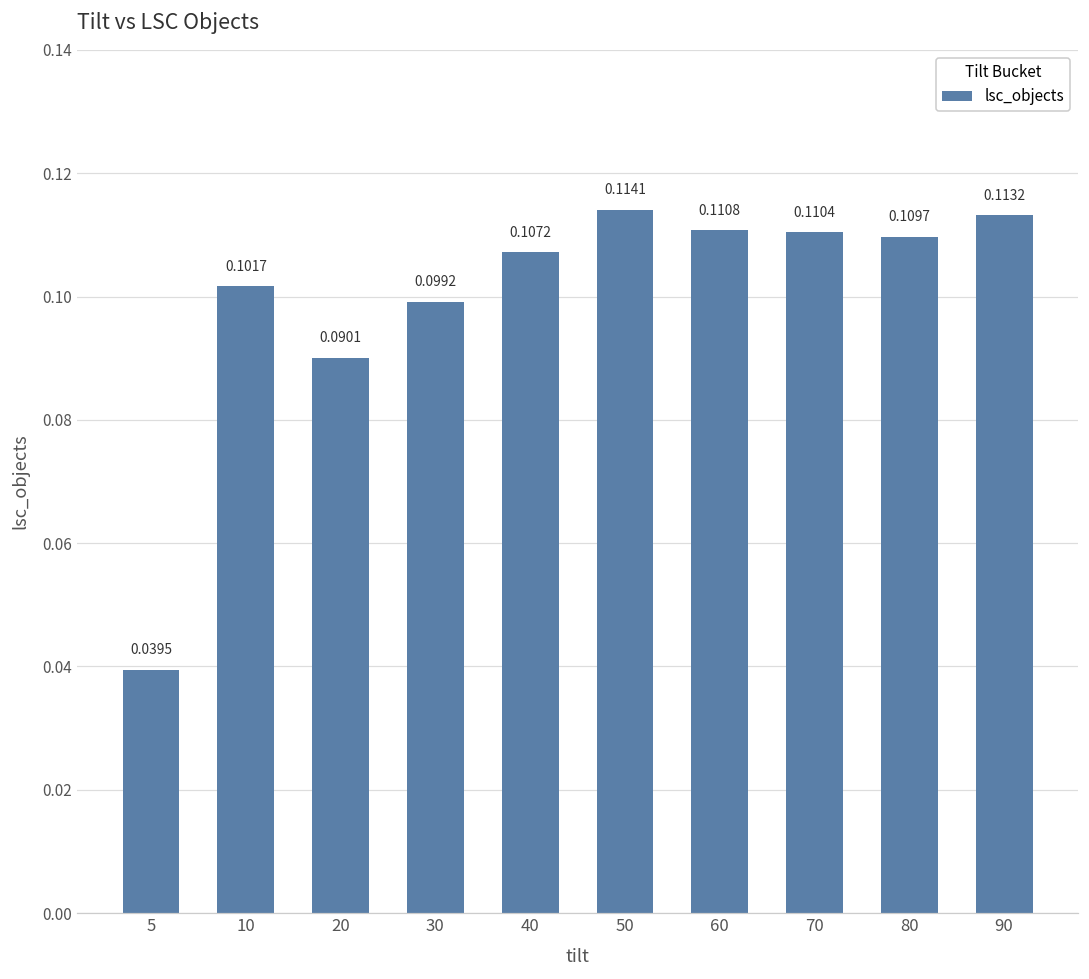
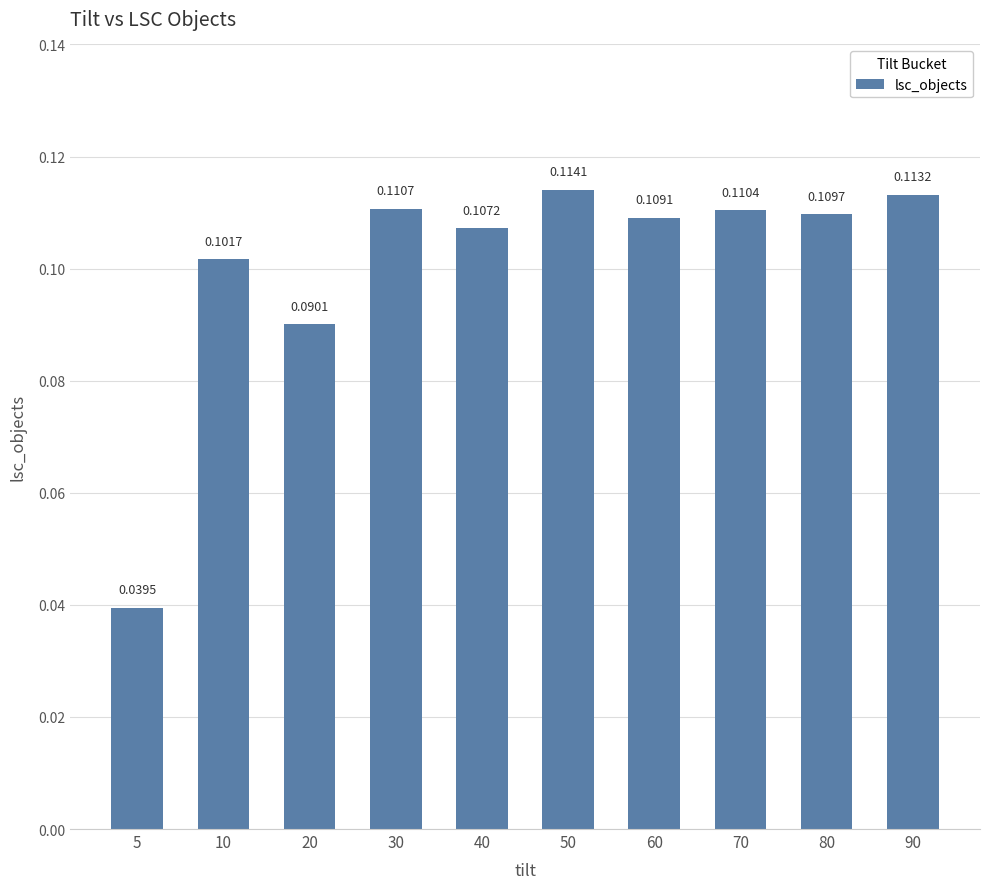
30: 0.0992 -> 0.1107
60: 0.1108 -> 0.1091
